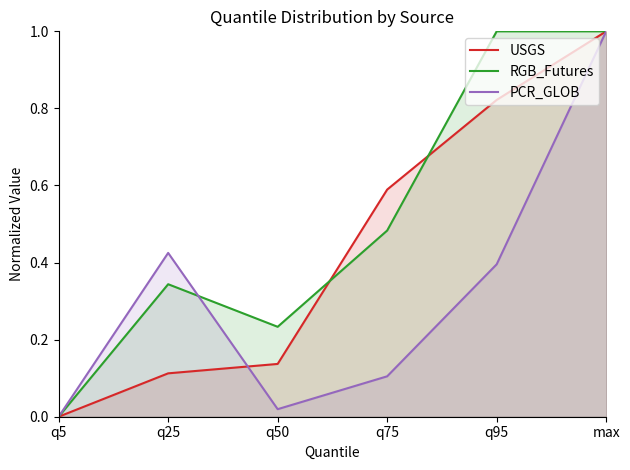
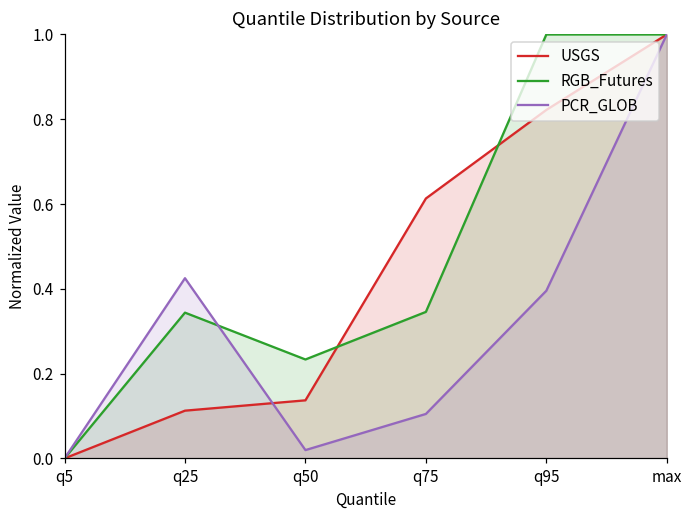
USGS, q75: 0.59 -> 0.61
RGB_Futures, q75: 0.48 -> 0.35
